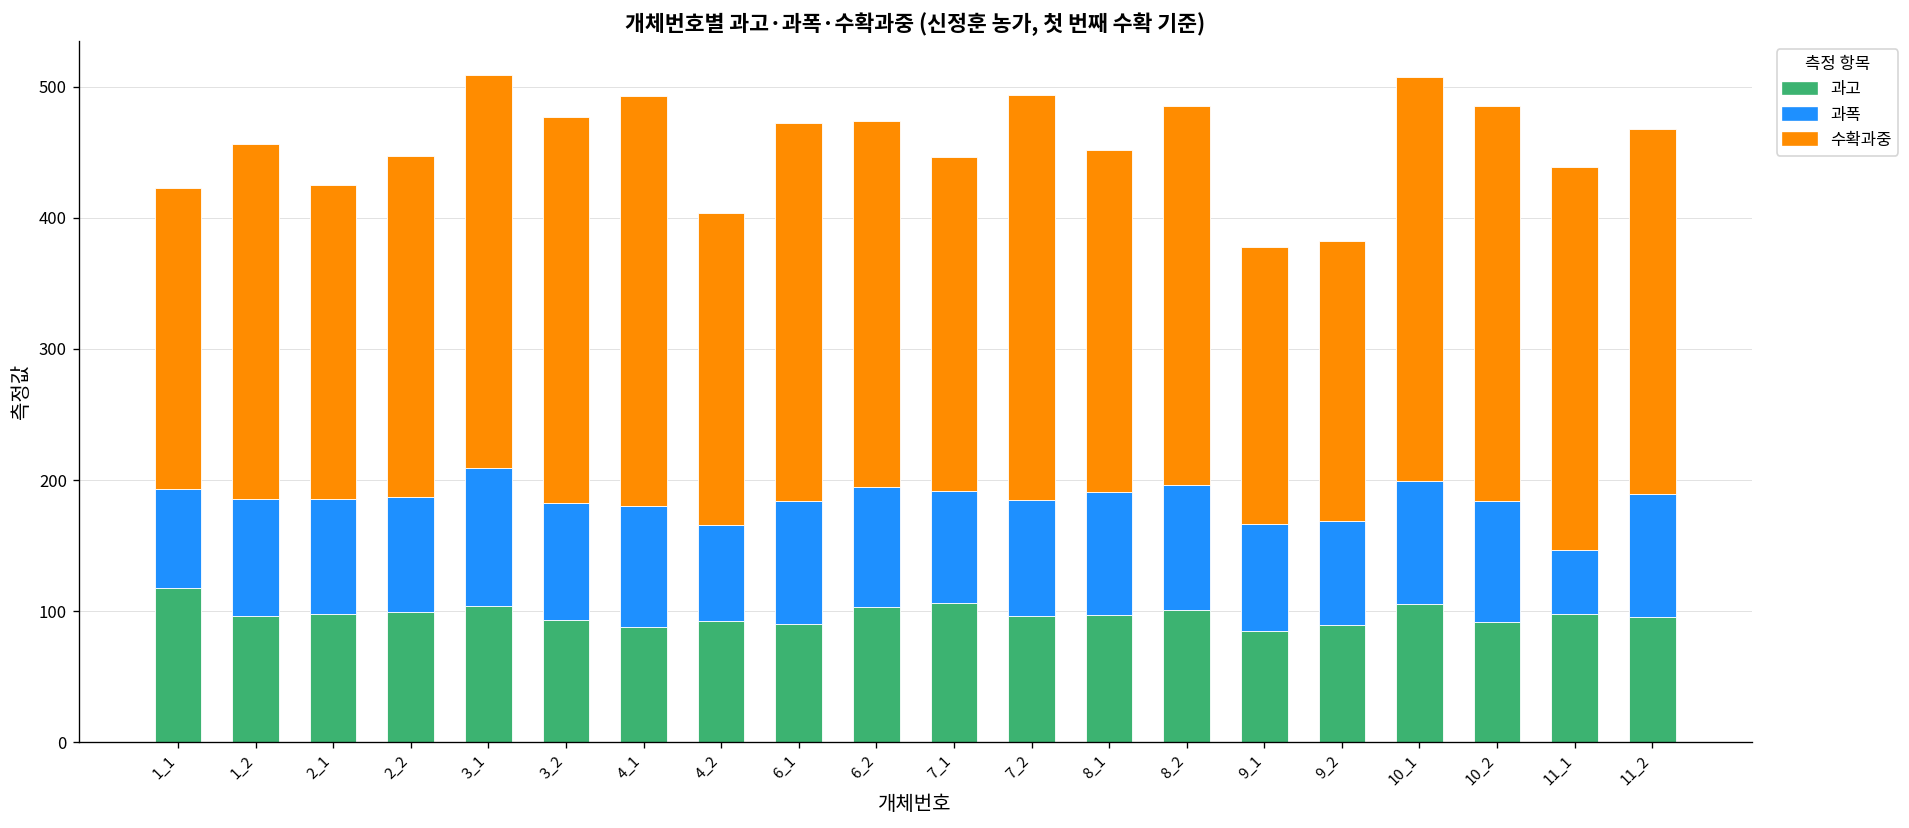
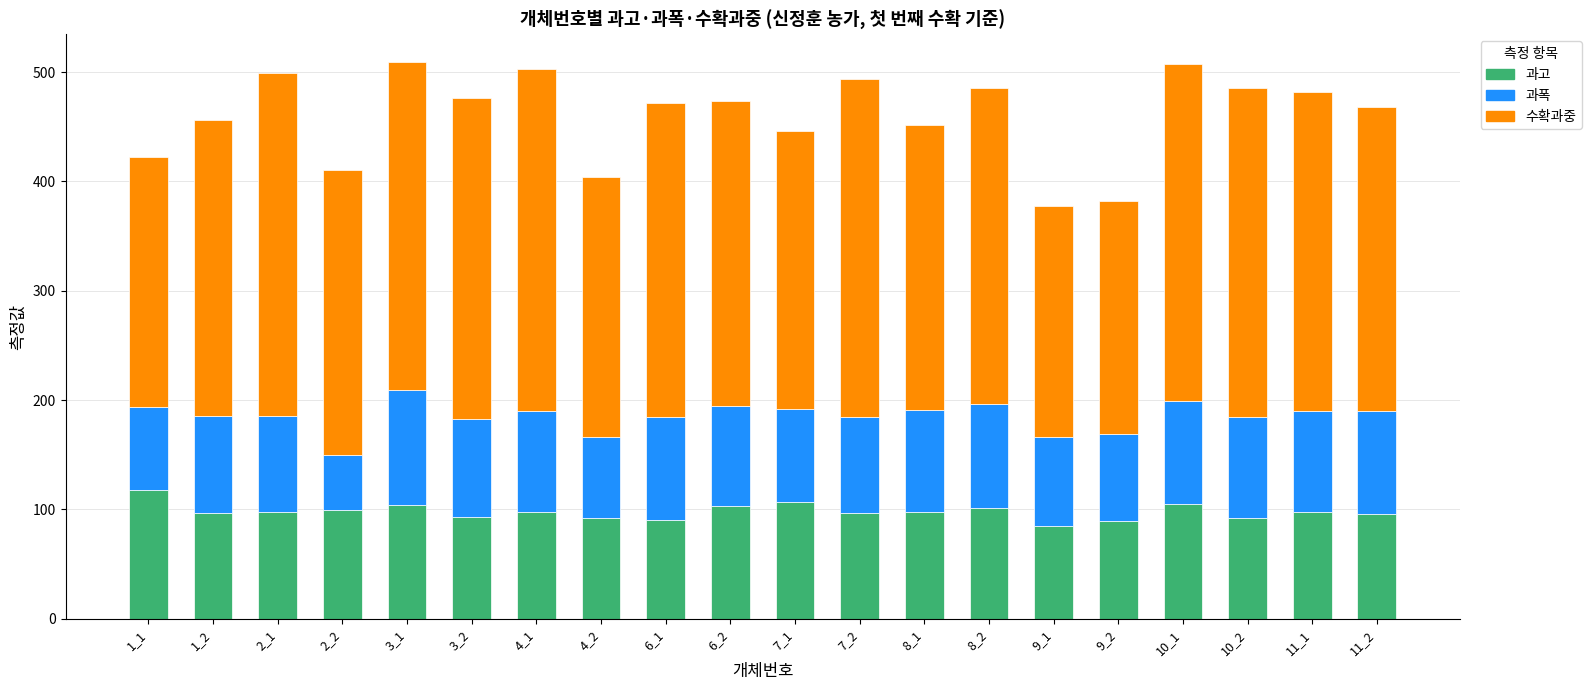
수확과중, 2_1: 239 -> 314
과폭, 2_2: 88 -> 51
과고, 4_1: 88 -> 98
과폭, 11_1: 49 -> 92
